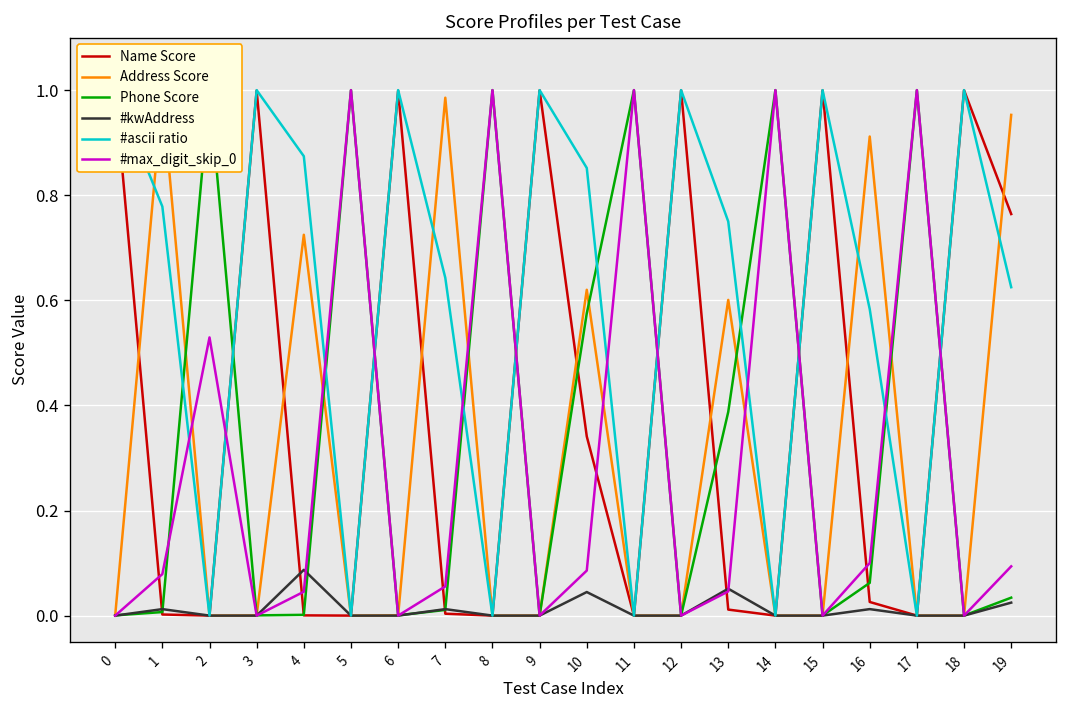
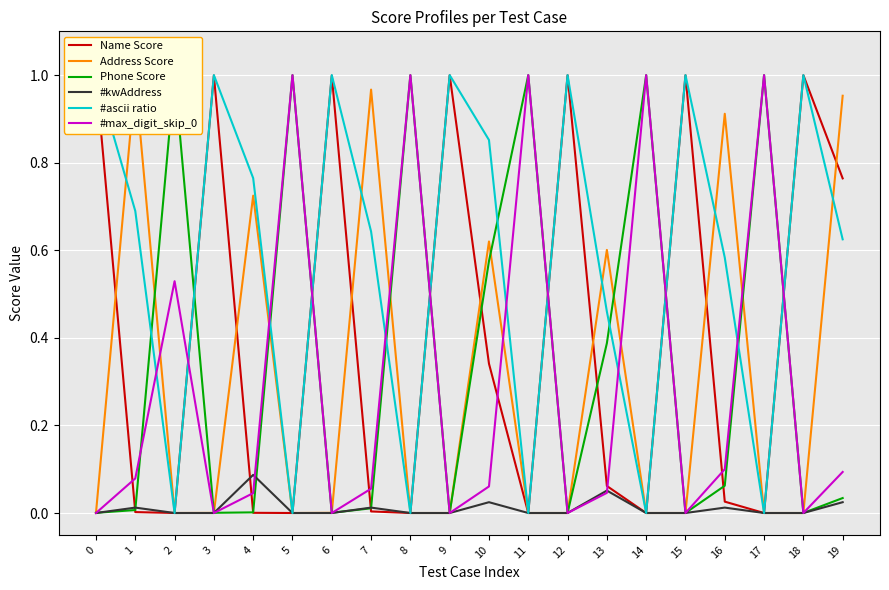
#ascii ratio, 1: 0.78 -> 0.69
#ascii ratio, 4: 0.87 -> 0.76
Address Score, 7: 0.99 -> 0.97
#kwAddress, 10: 0.04 -> 0.02
#max_digit_skip_0, 10: 0.09 -> 0.06
Name Score, 13: 0.01 -> 0.06
#ascii ratio, 13: 0.75 -> 0.46
